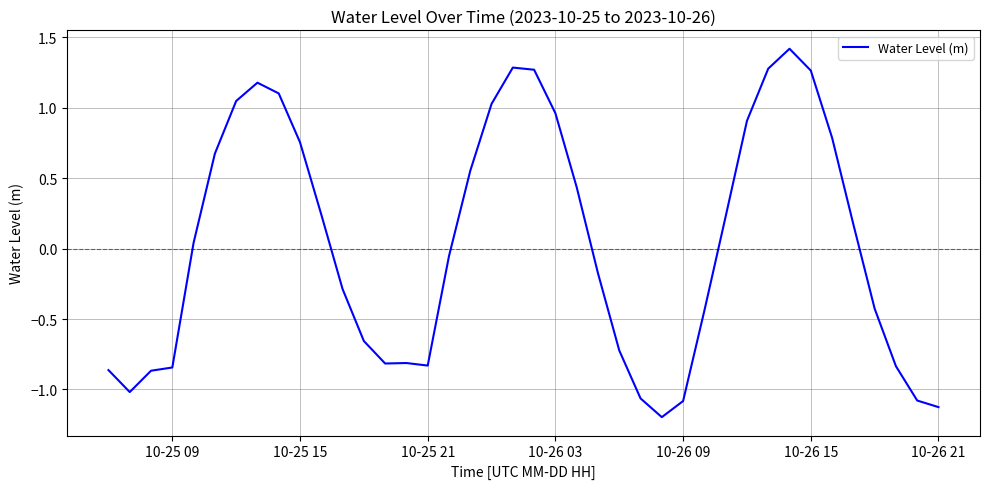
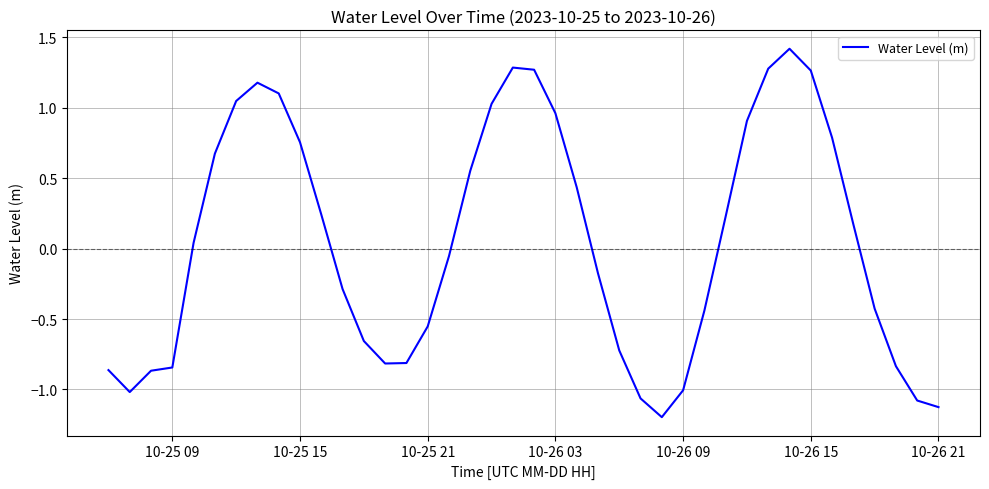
10-25 21: -0.83 -> -0.55
10-26 09: -1.08 -> -1.01
